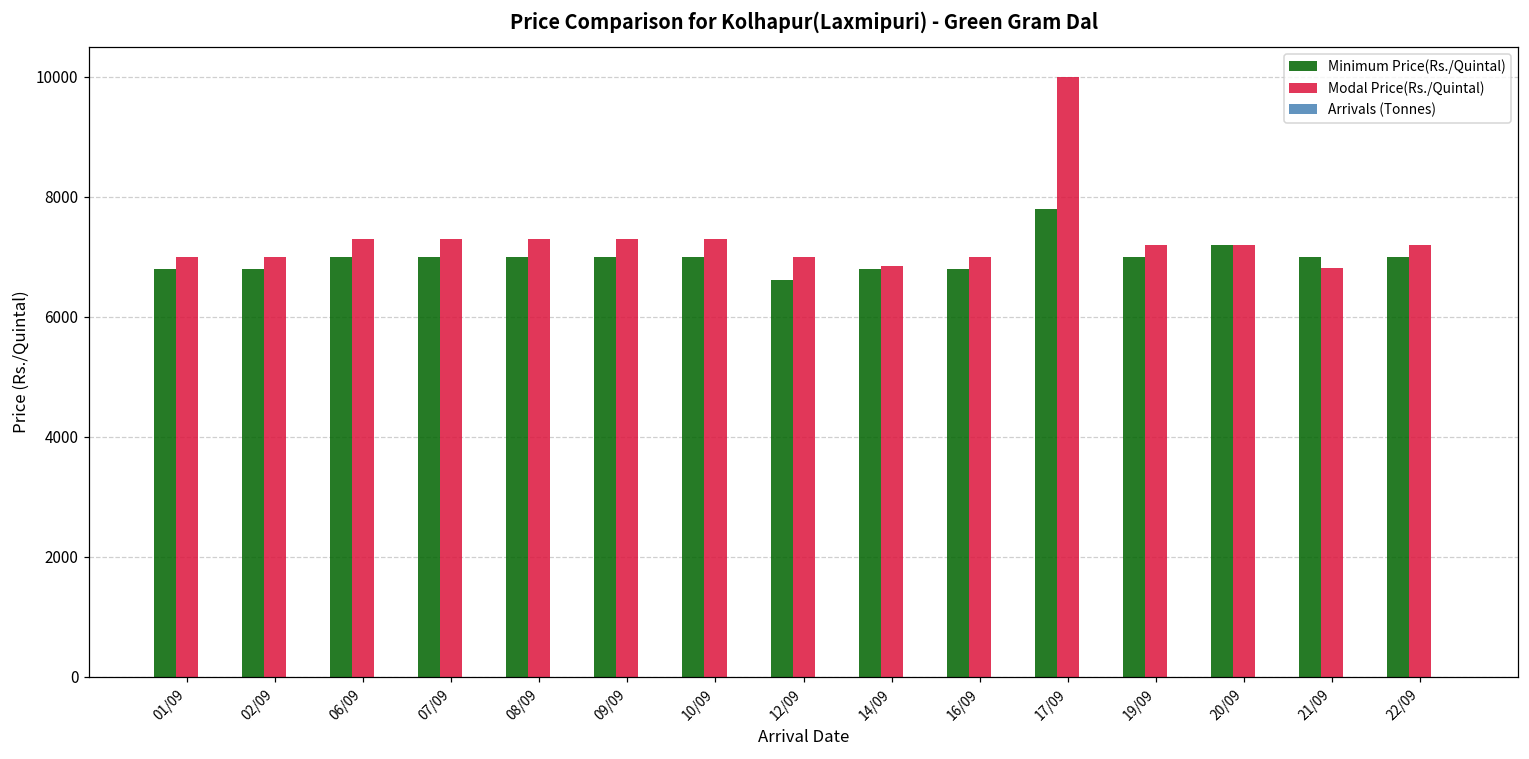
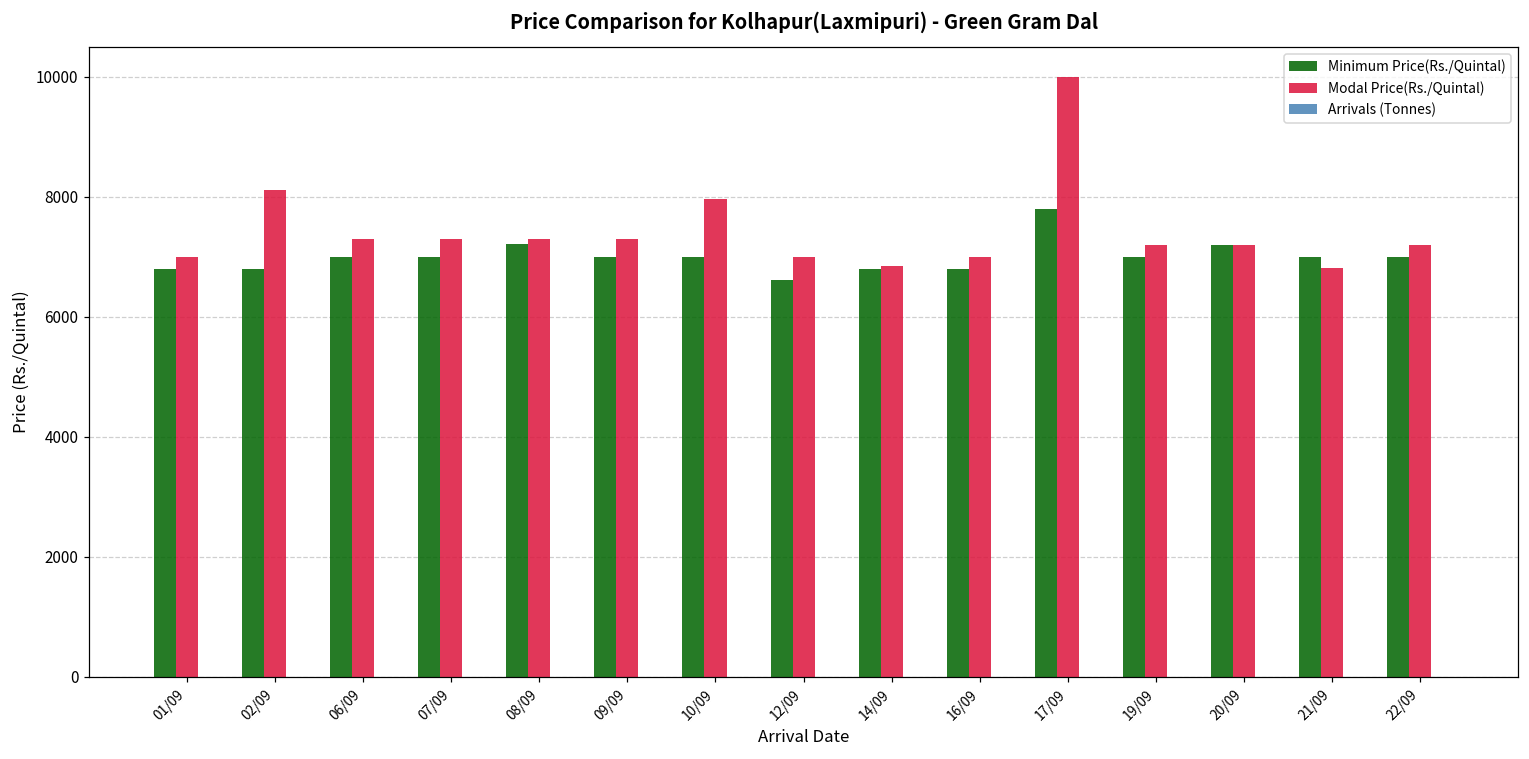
Modal Price(Rs./Quintal), 02/09: 7000 -> 8100
Minimum Price(Rs./Quintal), 08/09: 7000 -> 7200
Modal Price(Rs./Quintal), 10/09: 7300 -> 8000
